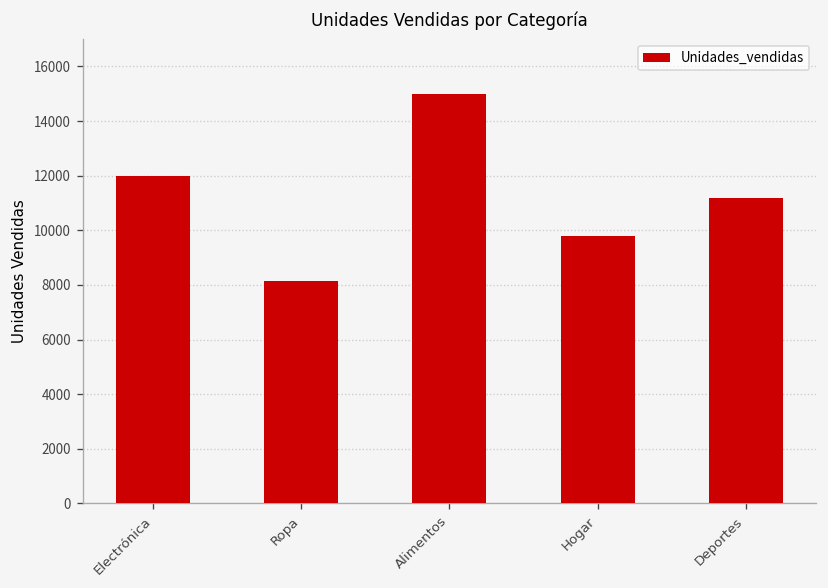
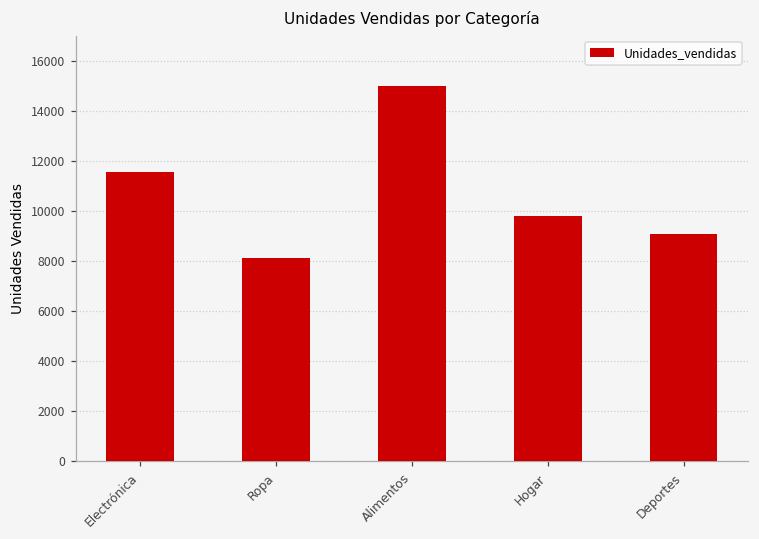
Electrónica: 12000 -> 11500
Deportes: 11200 -> 9100
